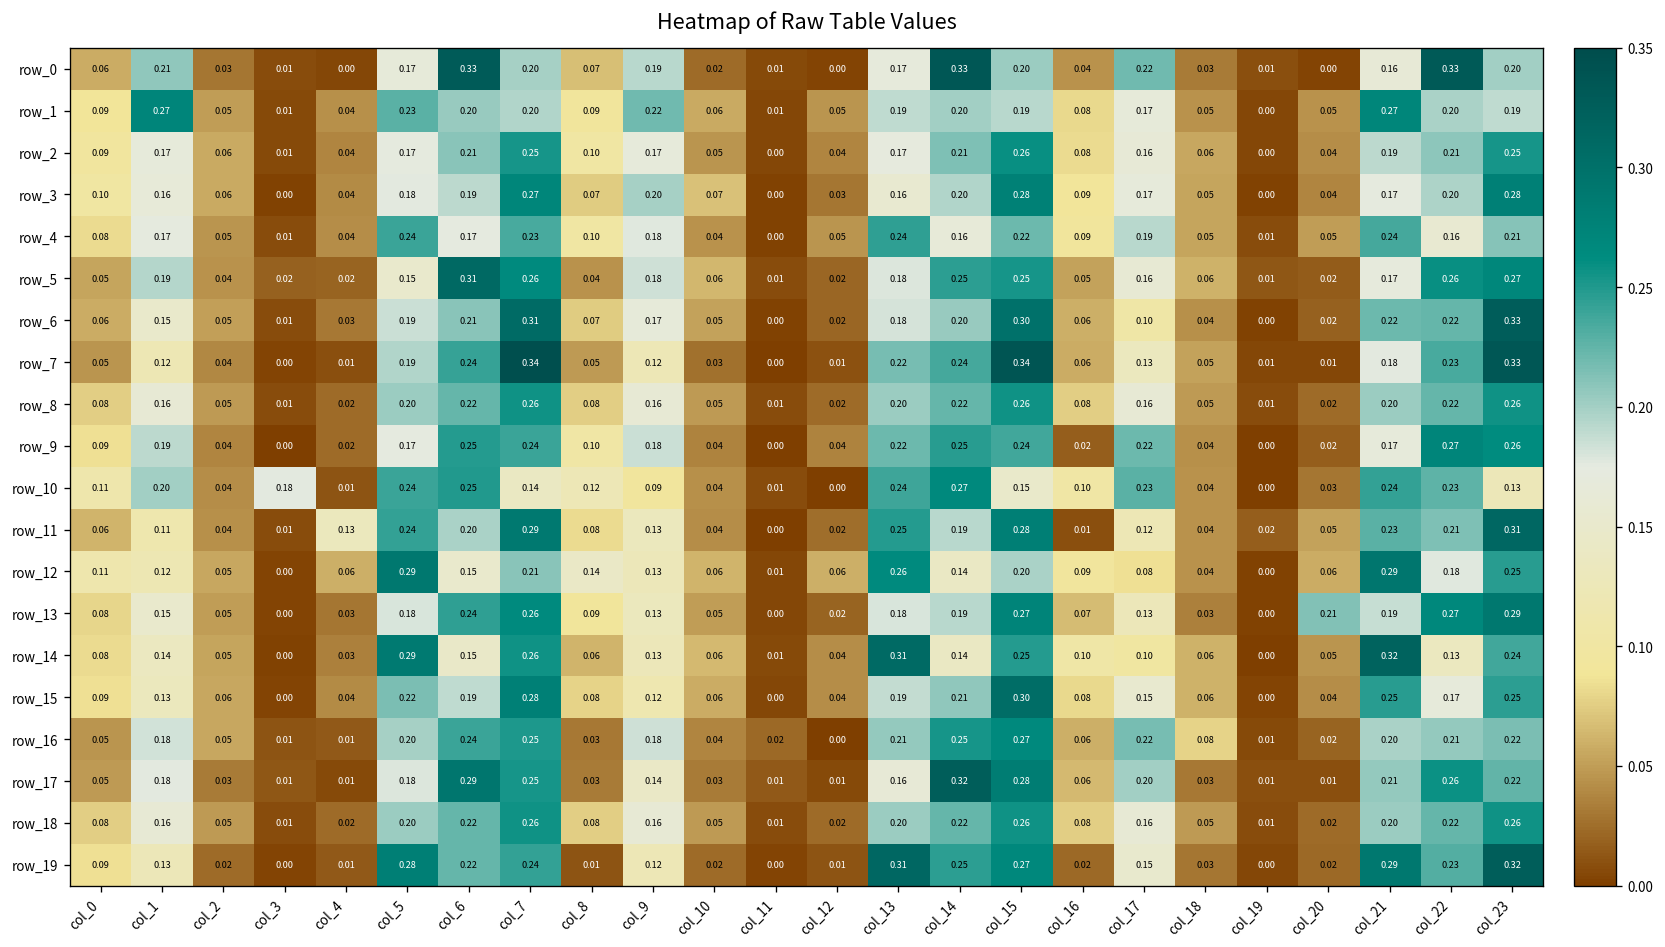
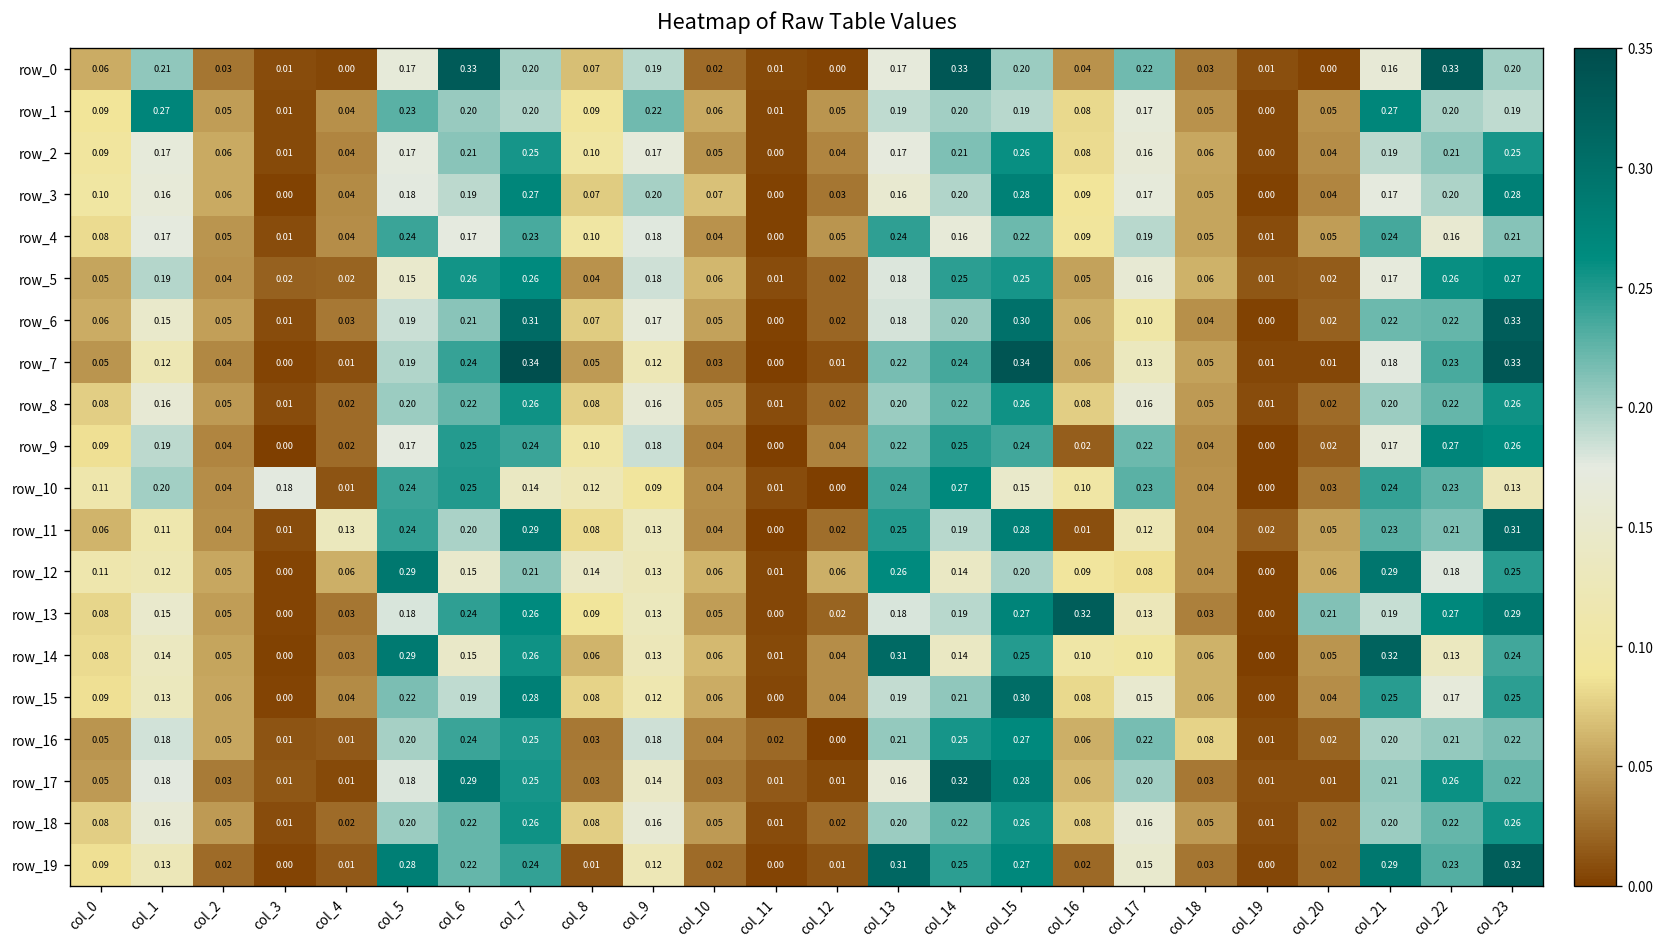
row_5, col_6: 0.31 -> 0.26
row_13, col_16: 0.07 -> 0.32
